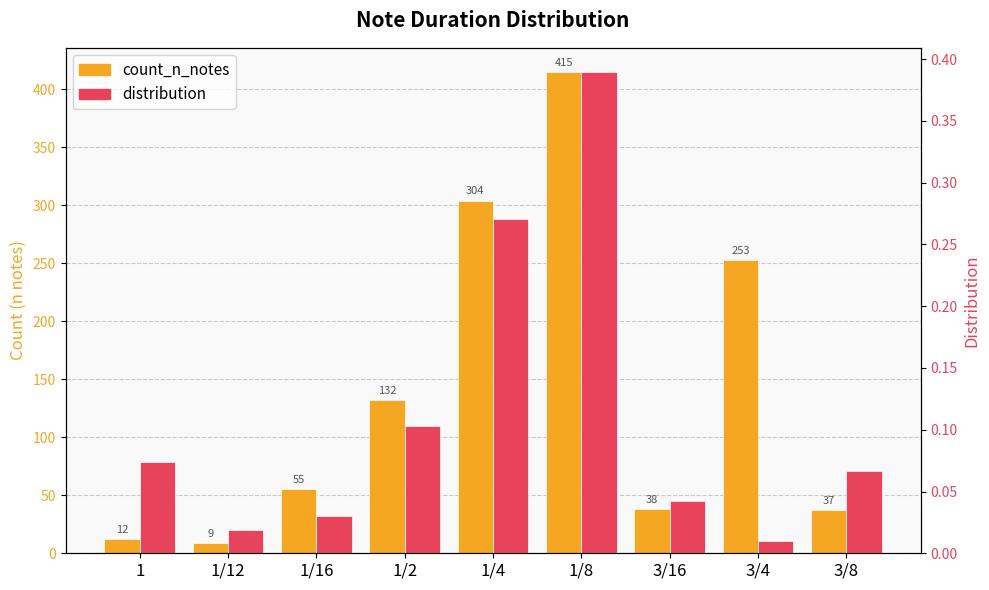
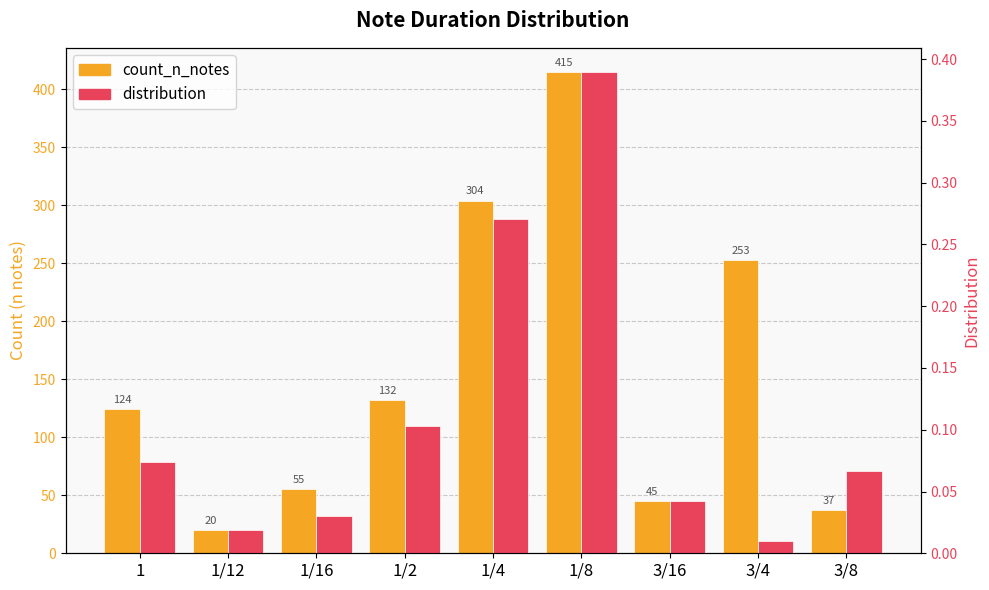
count_n_notes, 1: 12 -> 124
count_n_notes, 1/12: 9 -> 20
count_n_notes, 3/16: 38 -> 45
